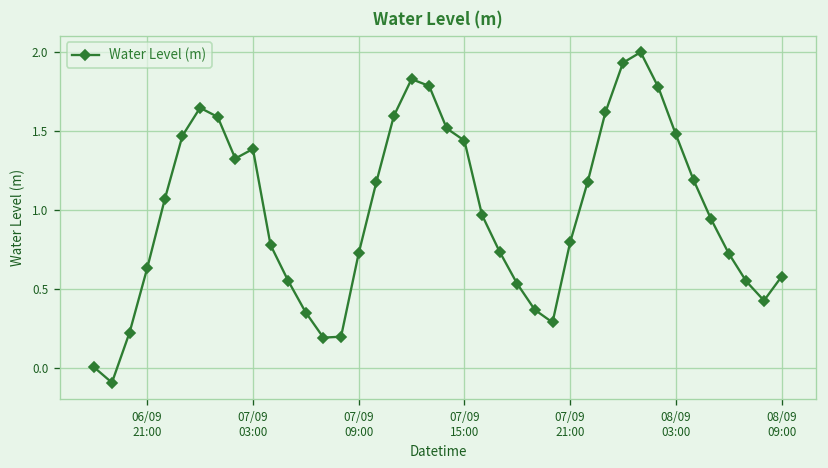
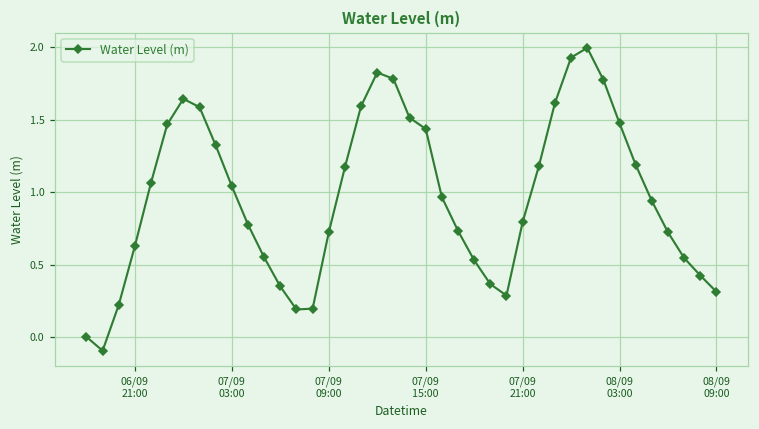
07/09 03:00: 1.39 -> 1.04
08/09 09:00: 0.58 -> 0.31
